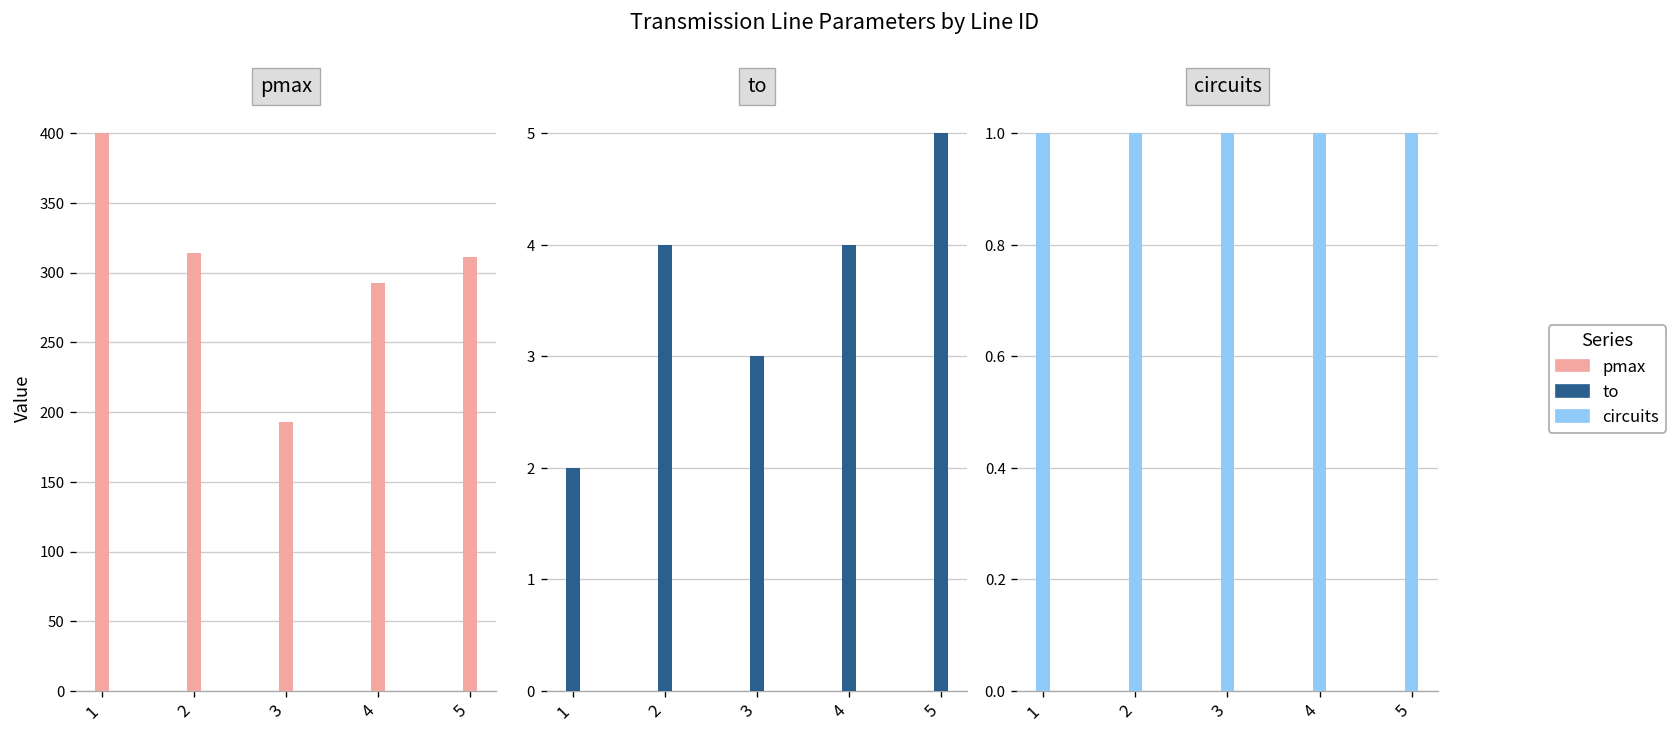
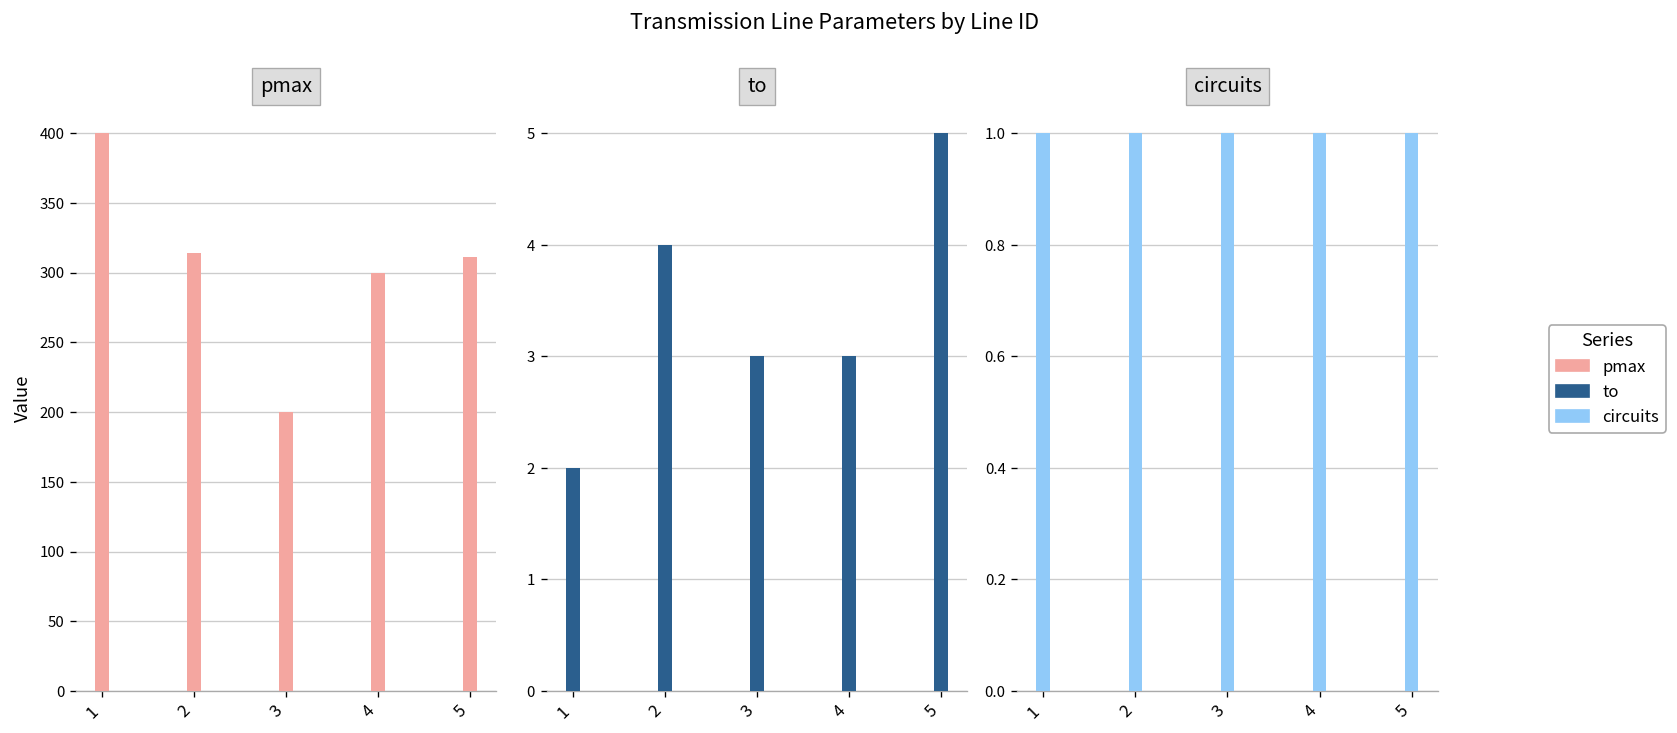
pmax, 3: 193 -> 200
pmax, 4: 293 -> 300
to, 4: 4 -> 3
